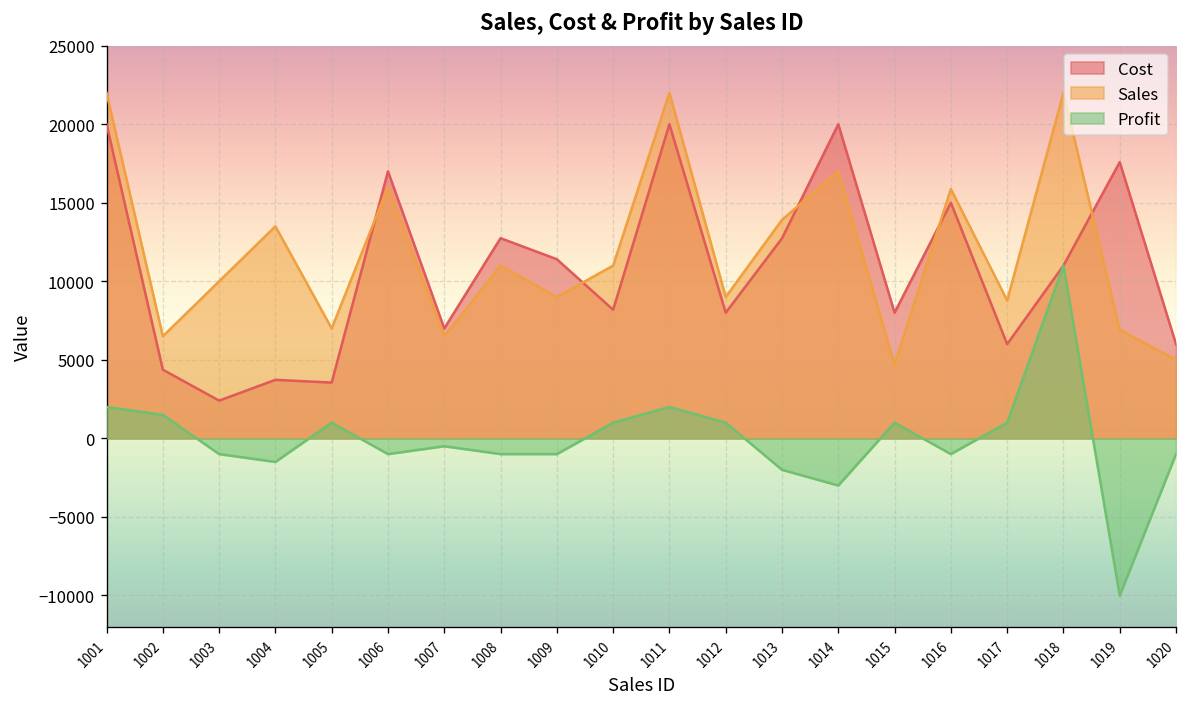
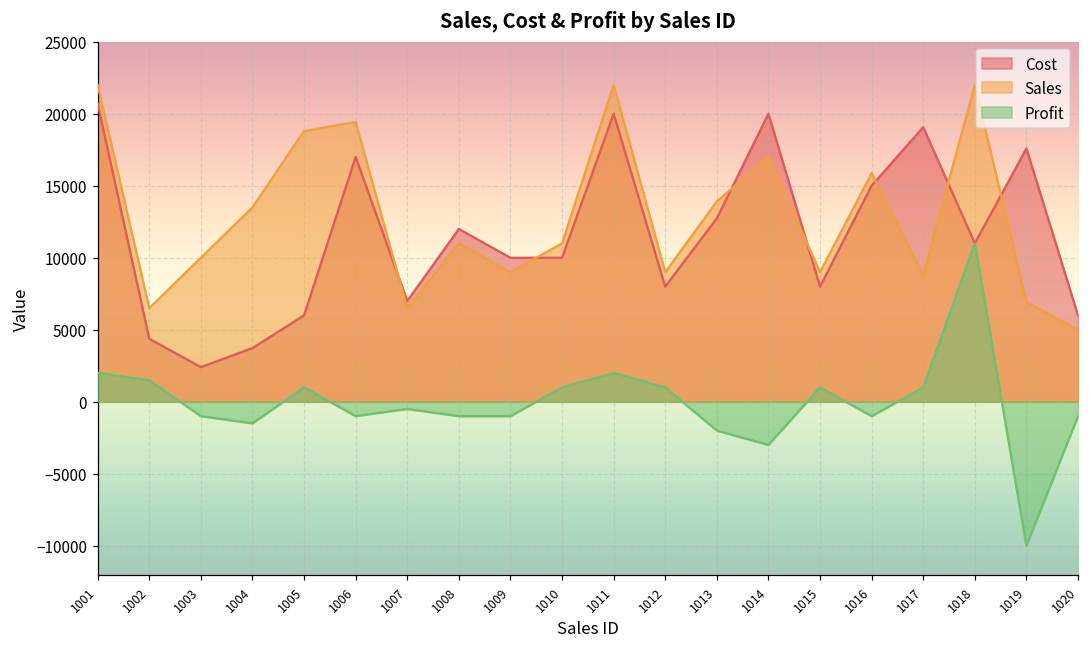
Cost, 1001: 20000 -> 20700
Cost, 1005: 3600 -> 6000
Sales, 1005: 7000 -> 18800
Sales, 1006: 16000 -> 19400
Cost, 1008: 12700 -> 12000
Cost, 1009: 11400 -> 10000
Cost, 1010: 8200 -> 10000
Sales, 1015: 4700 -> 9000
Cost, 1017: 6000 -> 19100
